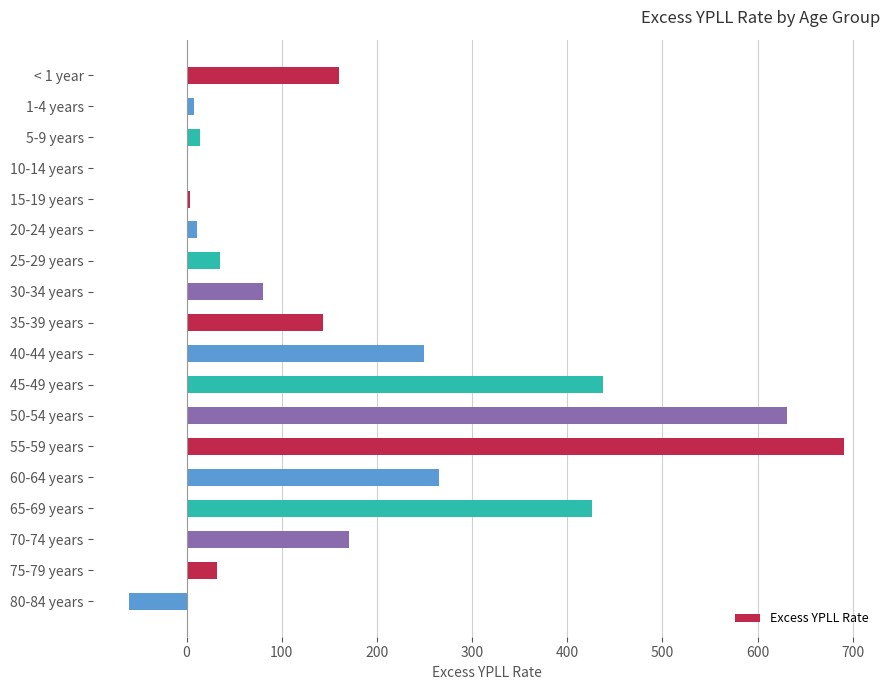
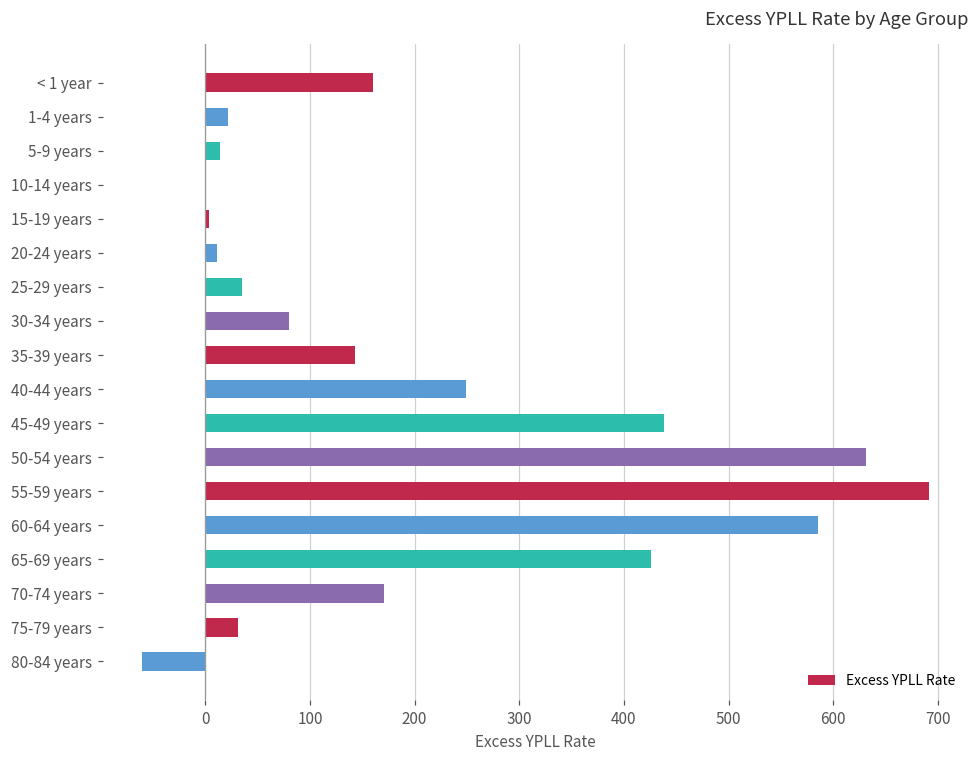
1-4 years: 10 -> 20
60-64 years: 270 -> 580
